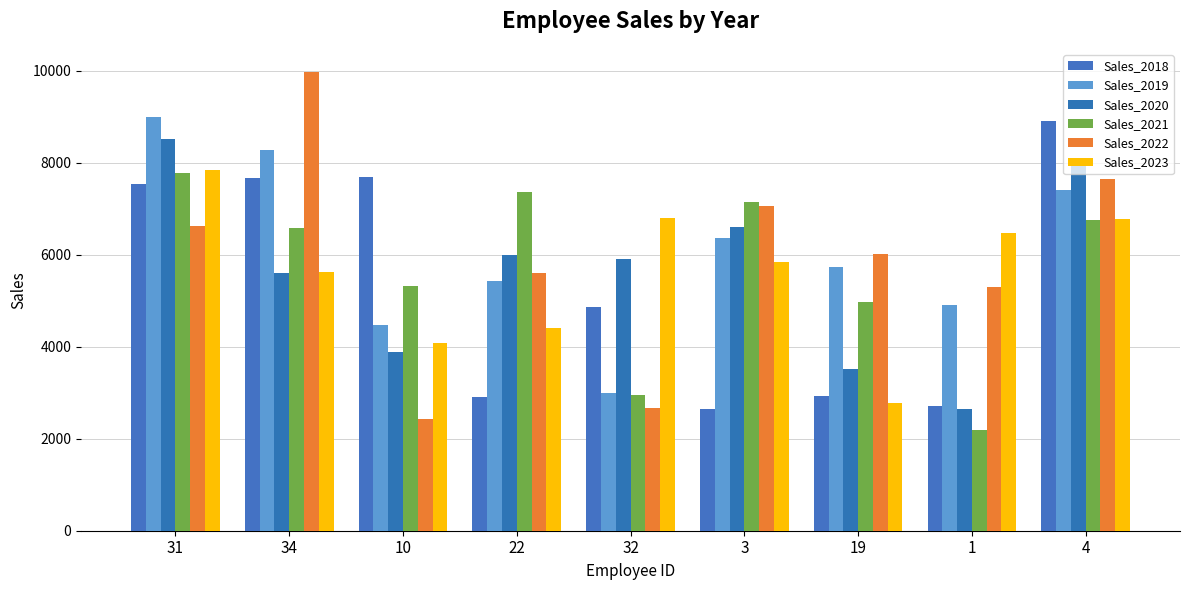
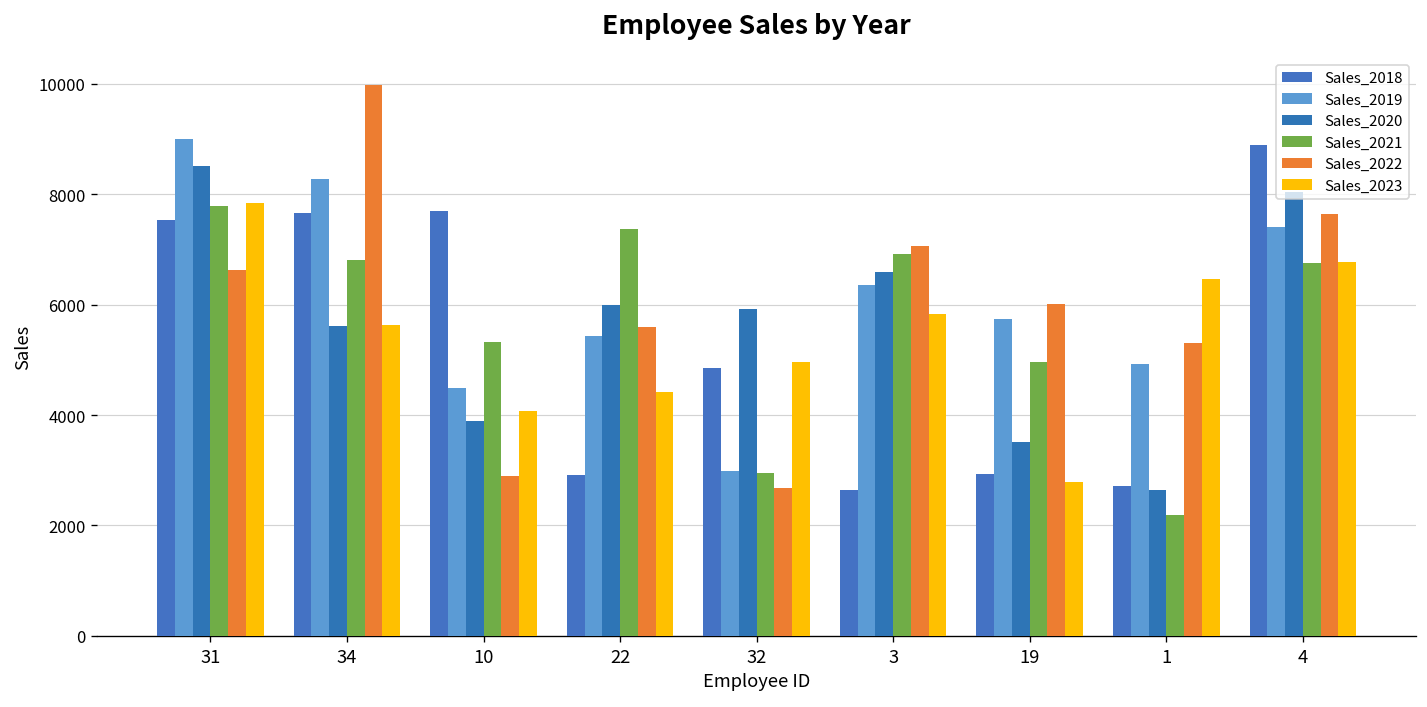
Sales_2021, 34: 6600 -> 6800
Sales_2022, 10: 2400 -> 2900
Sales_2023, 32: 6800 -> 5000
Sales_2021, 3: 7100 -> 6900
